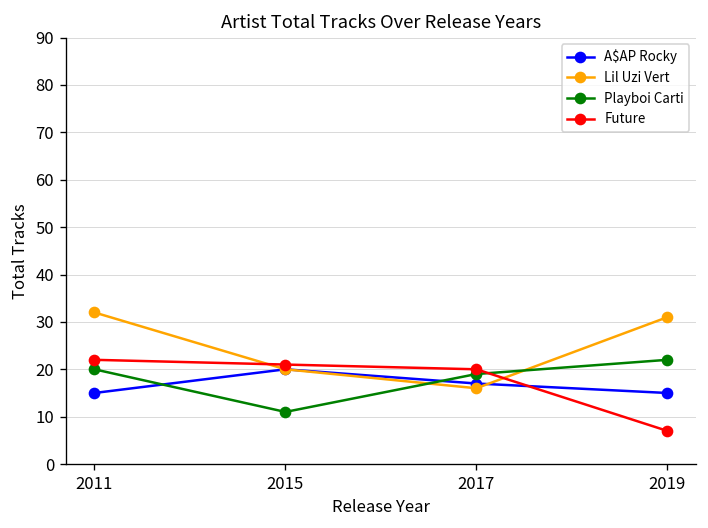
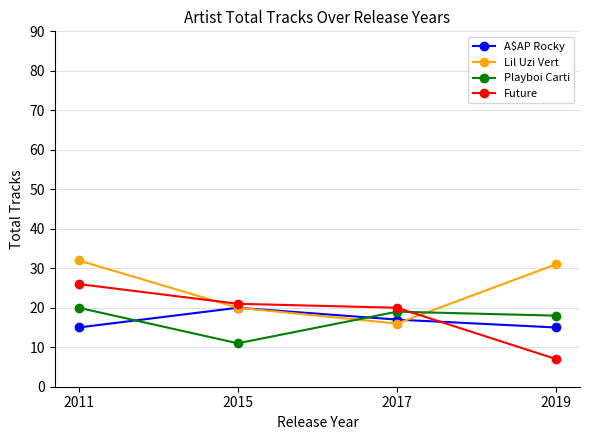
Future, 2011: 22 -> 26
Playboi Carti, 2019: 22 -> 18
